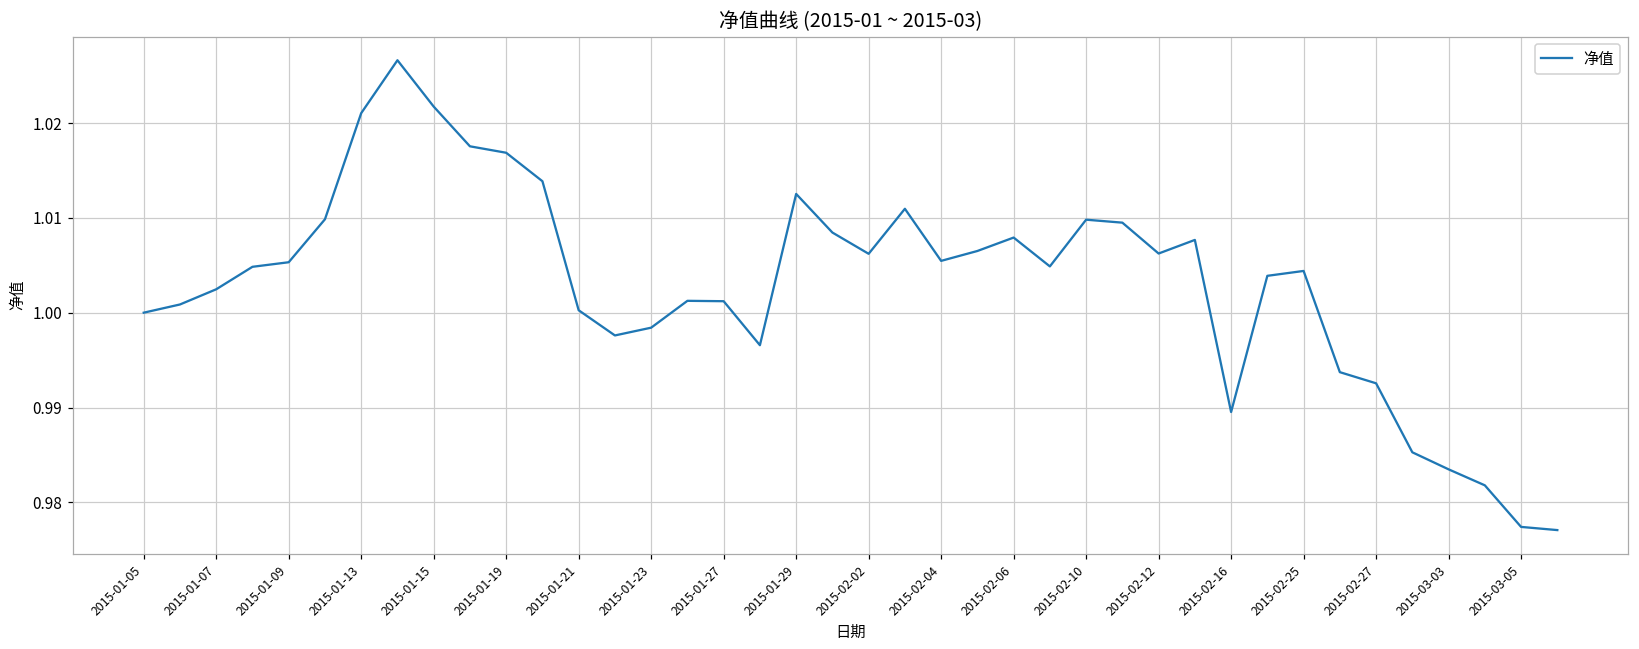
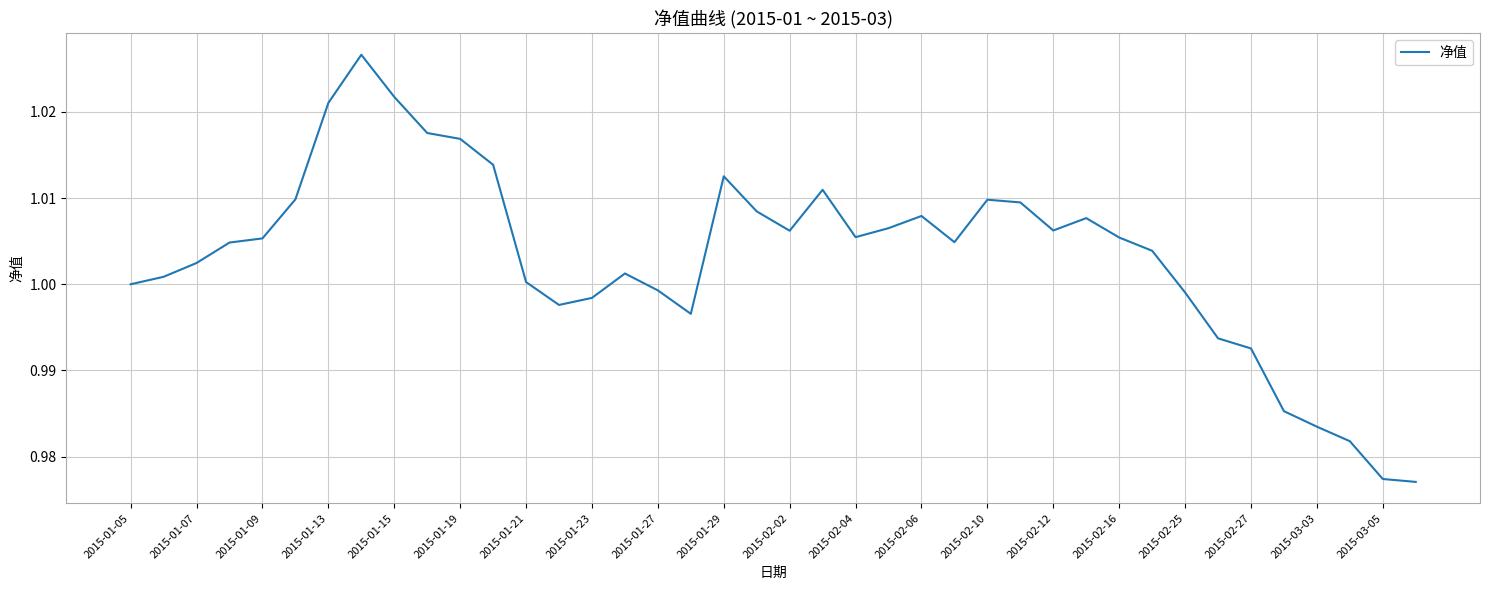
2015-01-27: 1.001 -> 0.999
2015-02-16: 0.990 -> 1.005
2015-02-25: 1.004 -> 0.999
